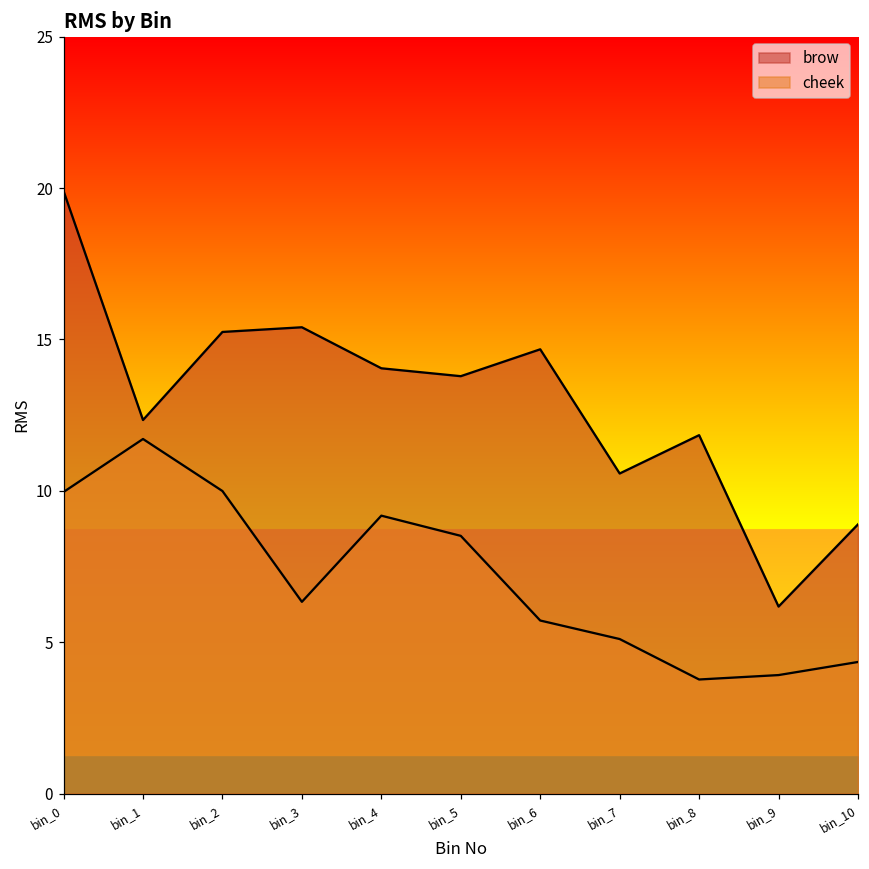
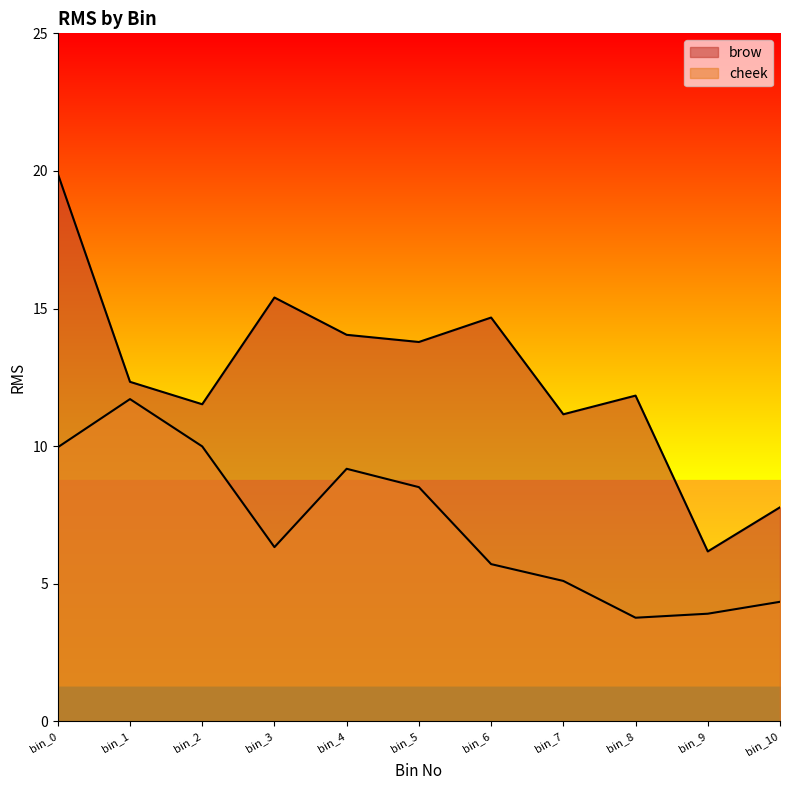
brow, bin_2: 15.2 -> 11.5
brow, bin_7: 10.6 -> 11.2
brow, bin_10: 8.9 -> 7.8
